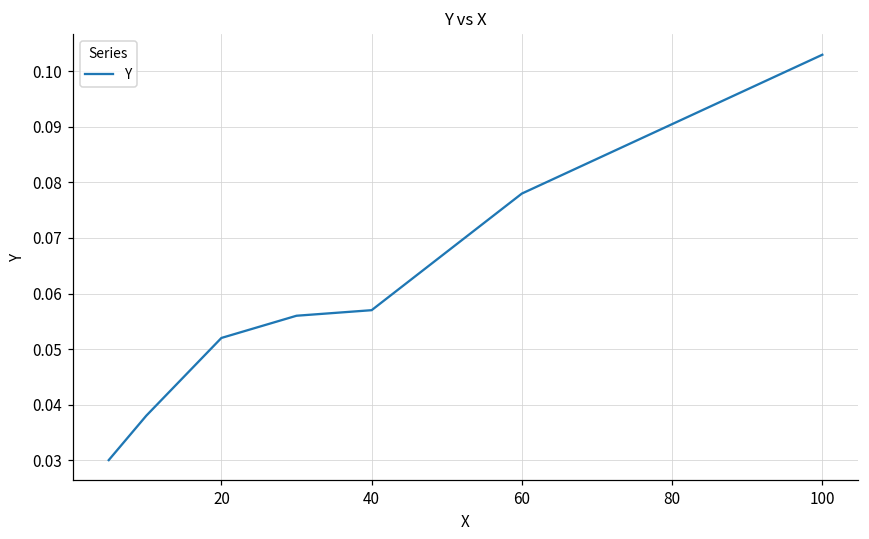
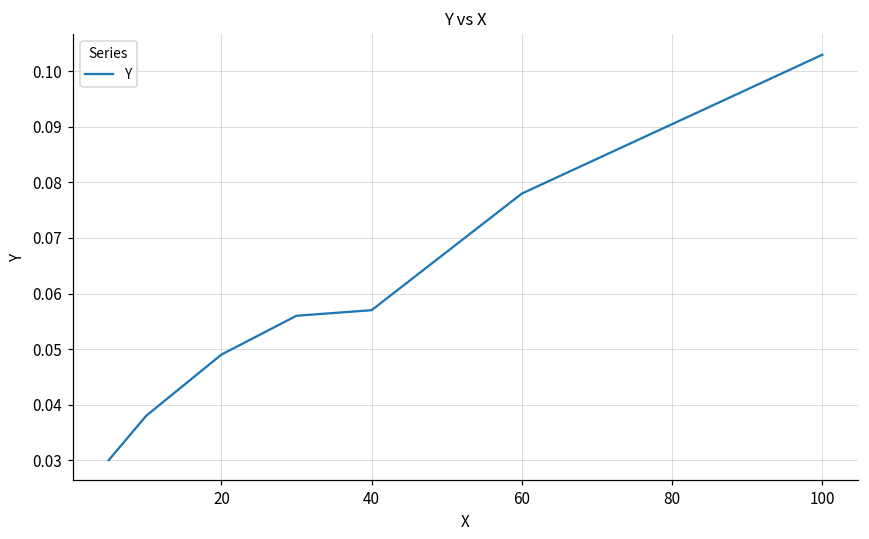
20: 0.052 -> 0.049
